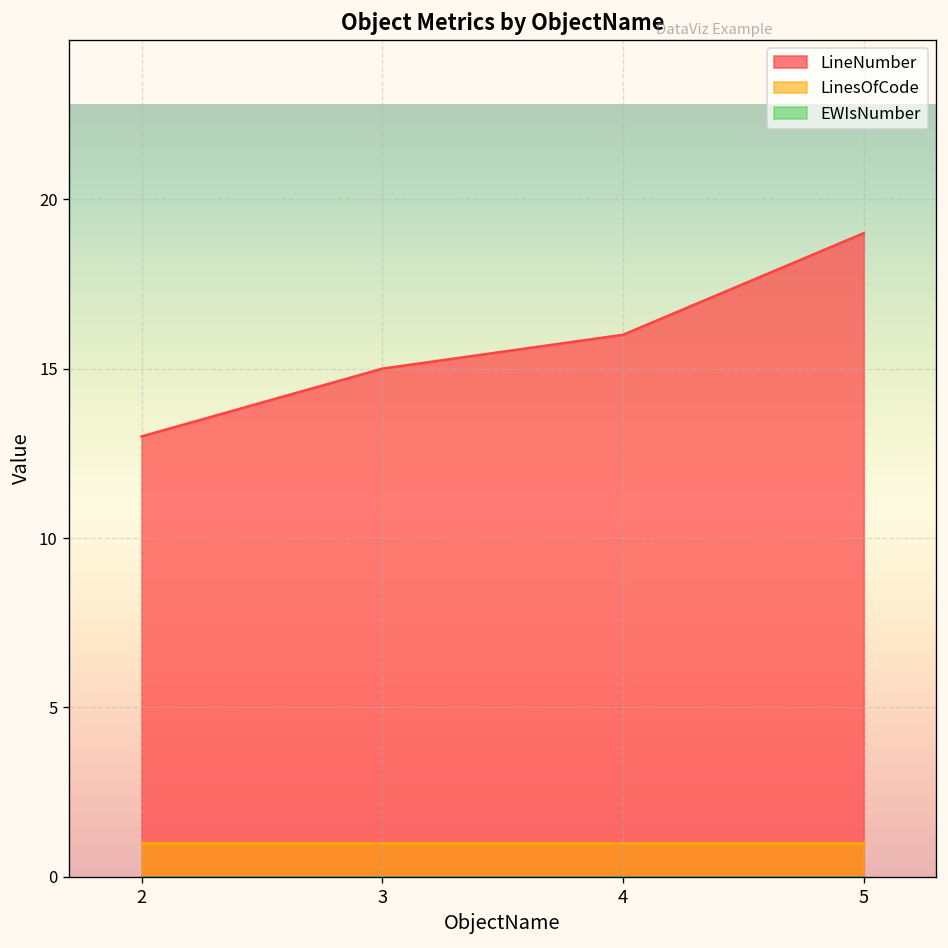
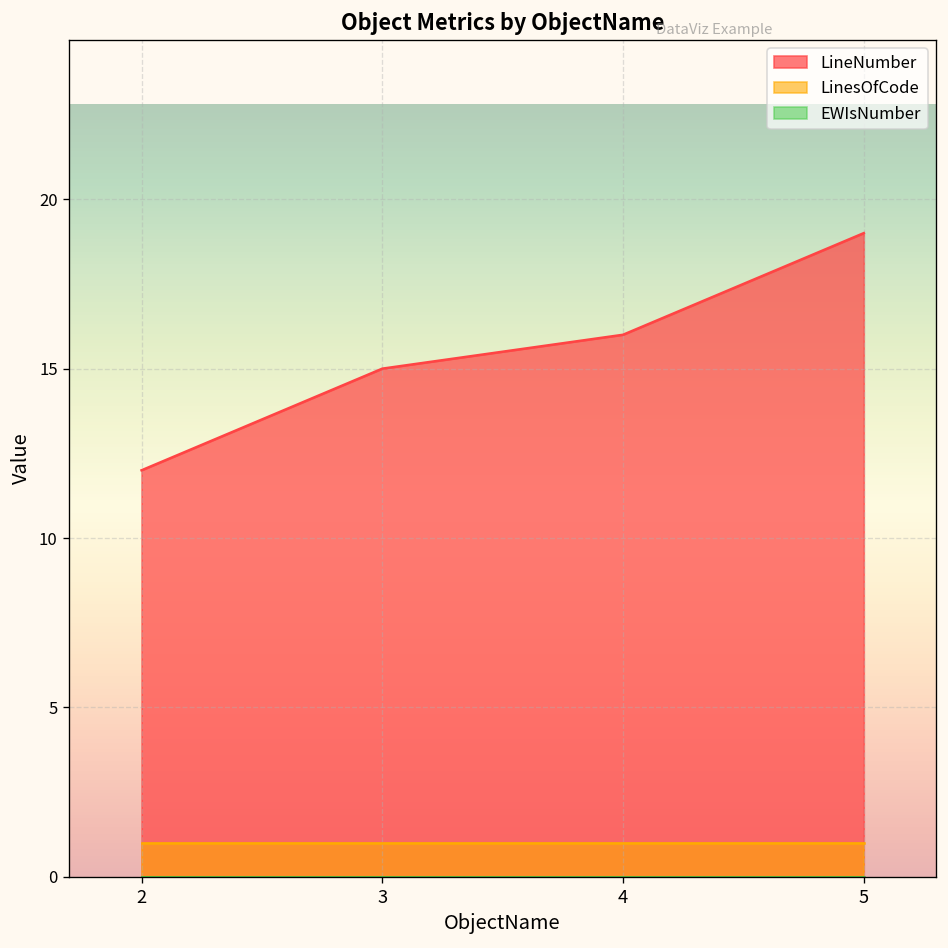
LineNumber, 2: 13 -> 12
